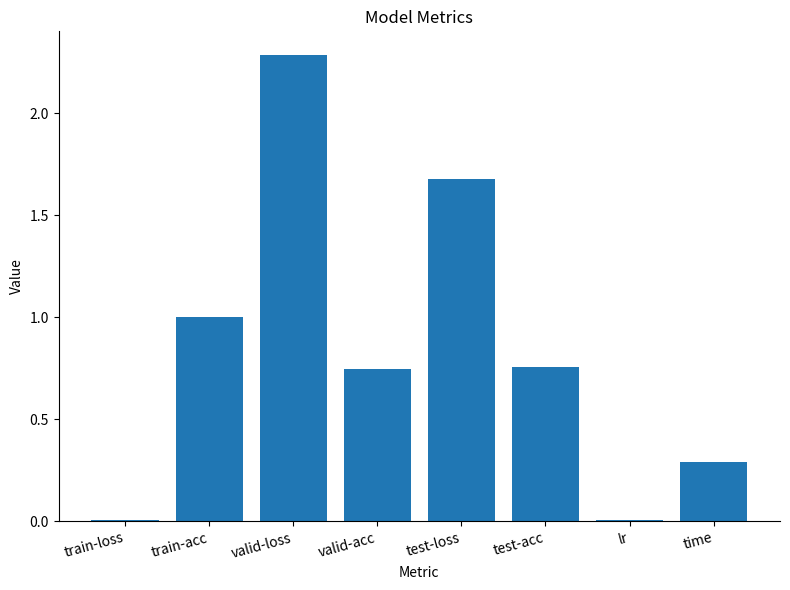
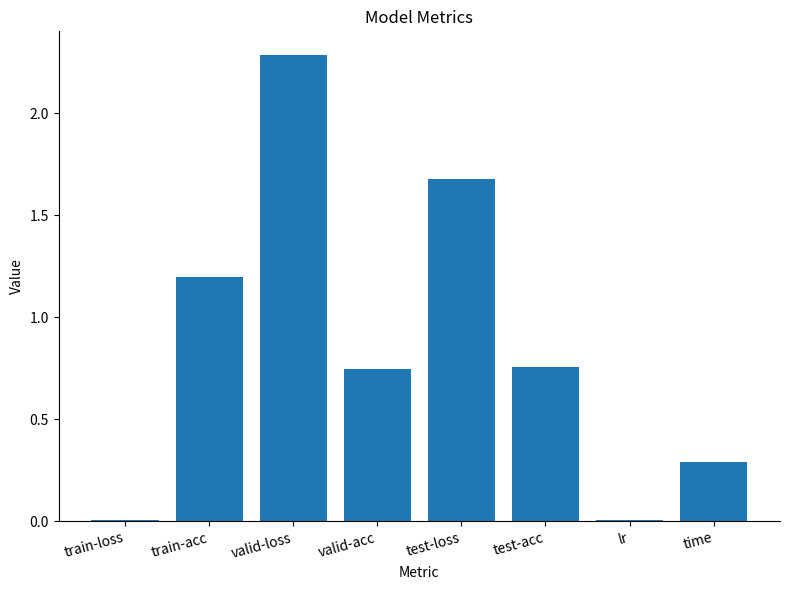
train-acc: 1.0 -> 1.2
